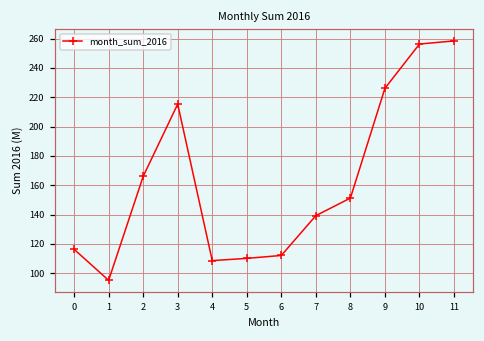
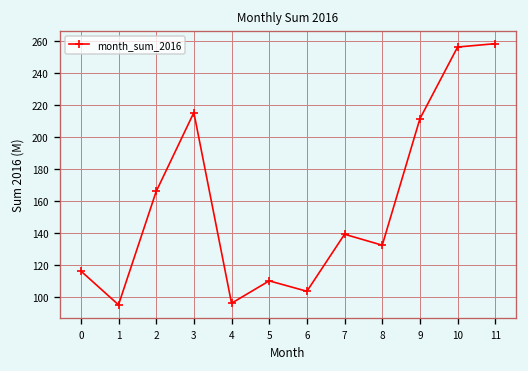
4: 109 -> 96
6: 112 -> 104
8: 151 -> 132
9: 226 -> 212
